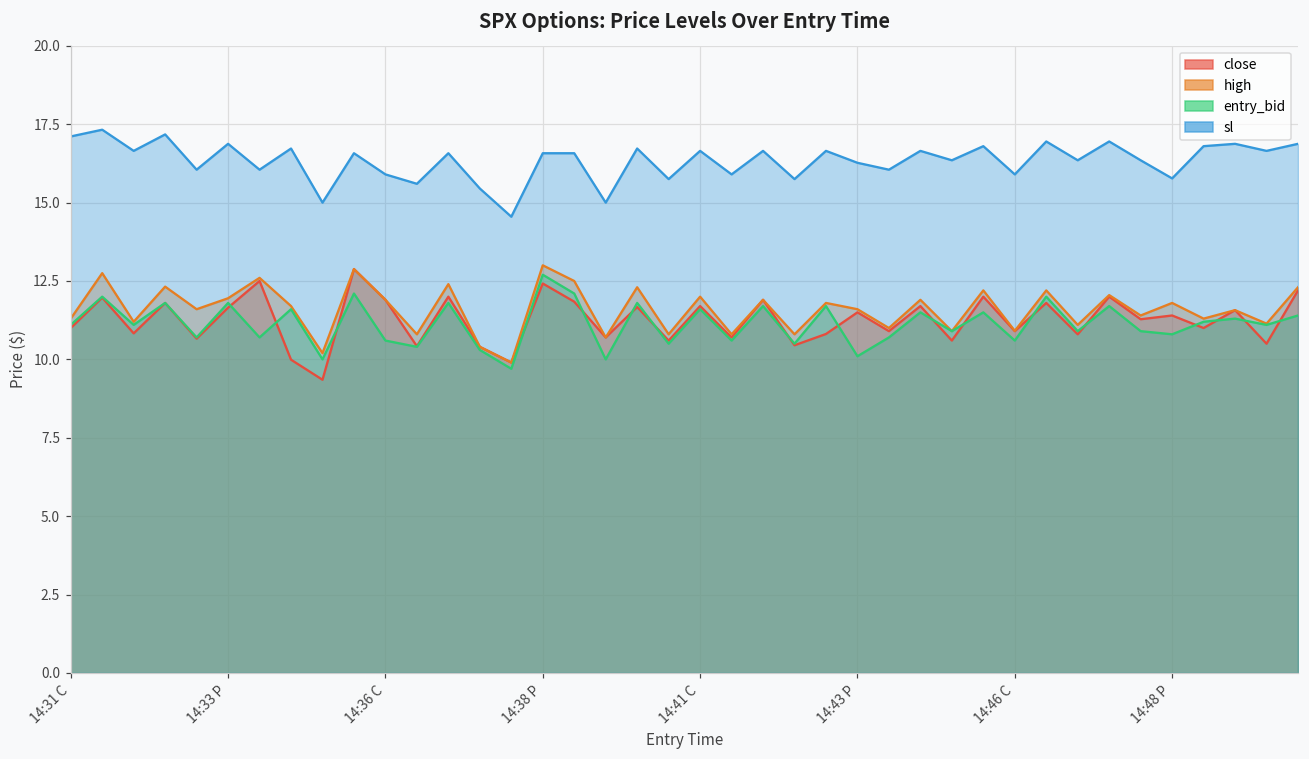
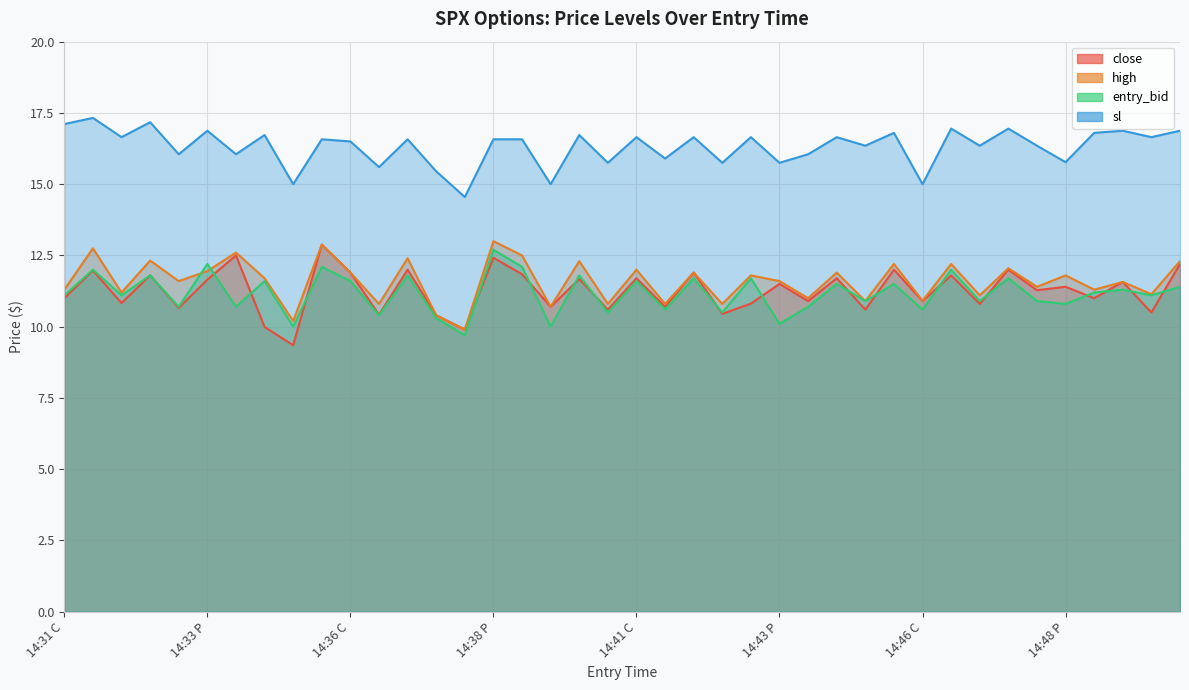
entry_bid, 14:33 P: 11.8 -> 12.2
entry_bid, 14:36 C: 10.6 -> 11.6
sl, 14:36 C: 15.9 -> 16.5
sl, 14:43 P: 16.3 -> 15.8
sl, 14:46 C: 15.9 -> 15.0
